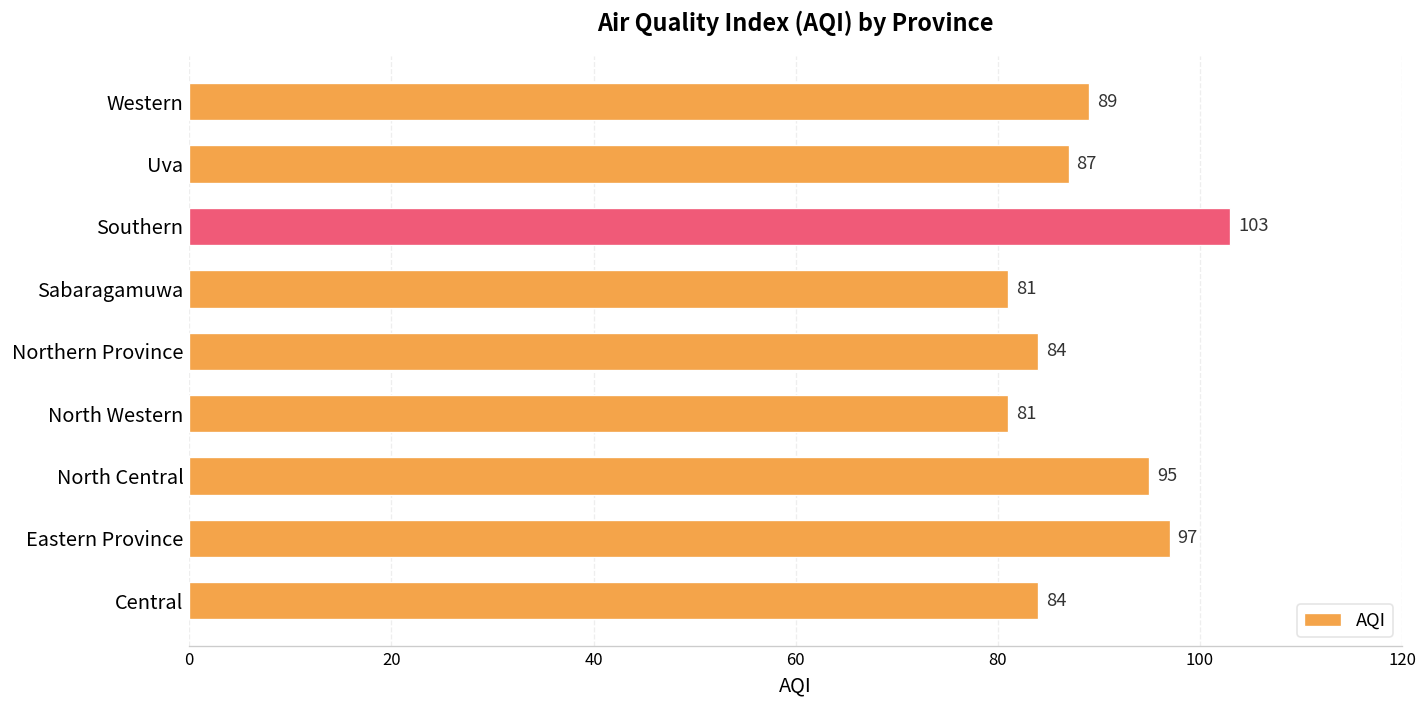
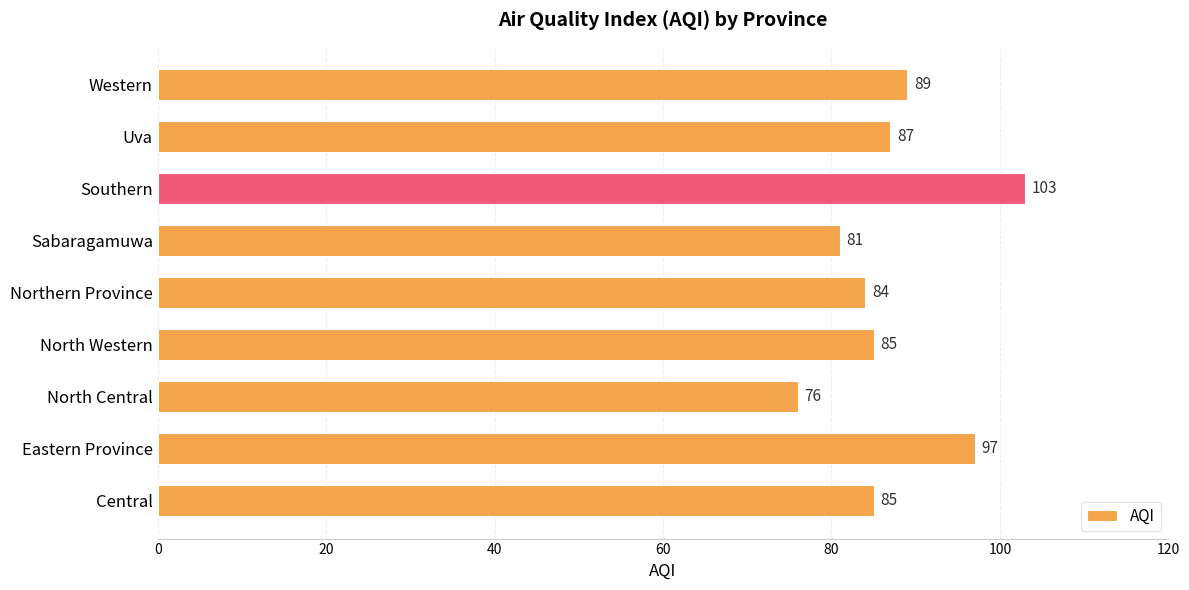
North Western: 81 -> 85
North Central: 95 -> 76
Central: 84 -> 85
